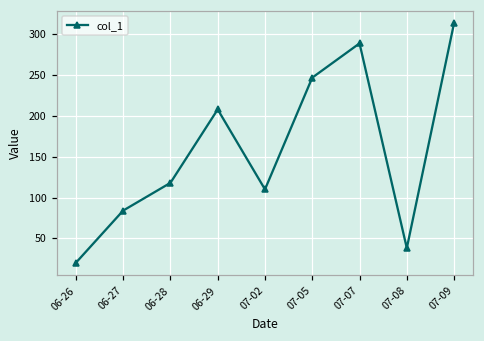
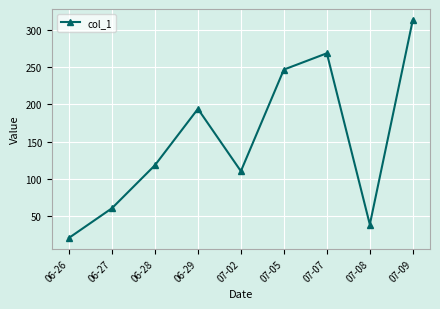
06-27: 80 -> 60
06-29: 210 -> 190
07-07: 290 -> 270
